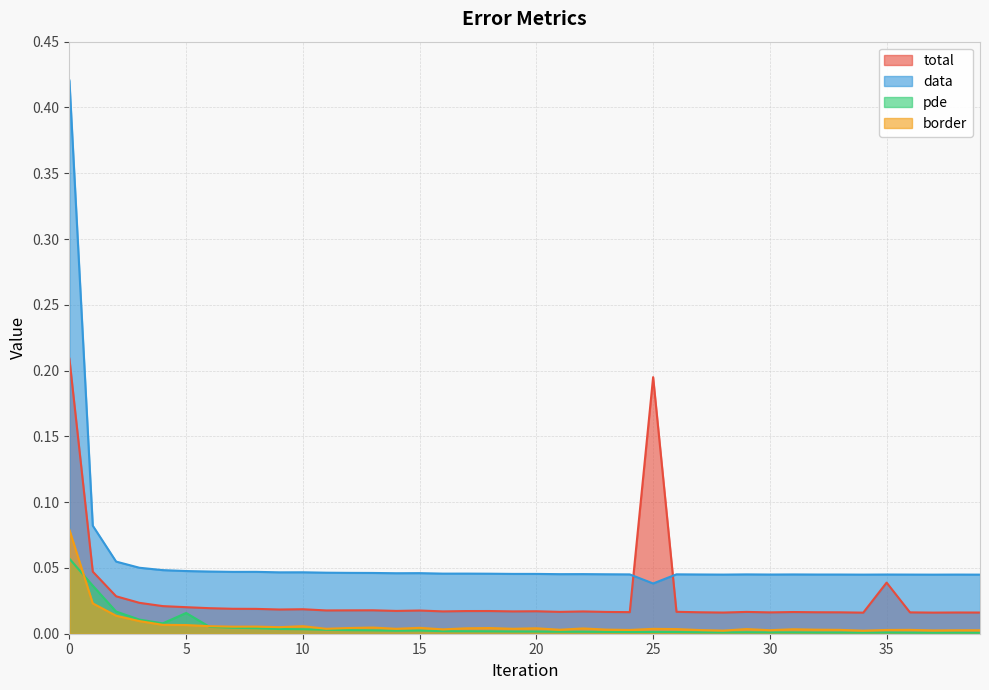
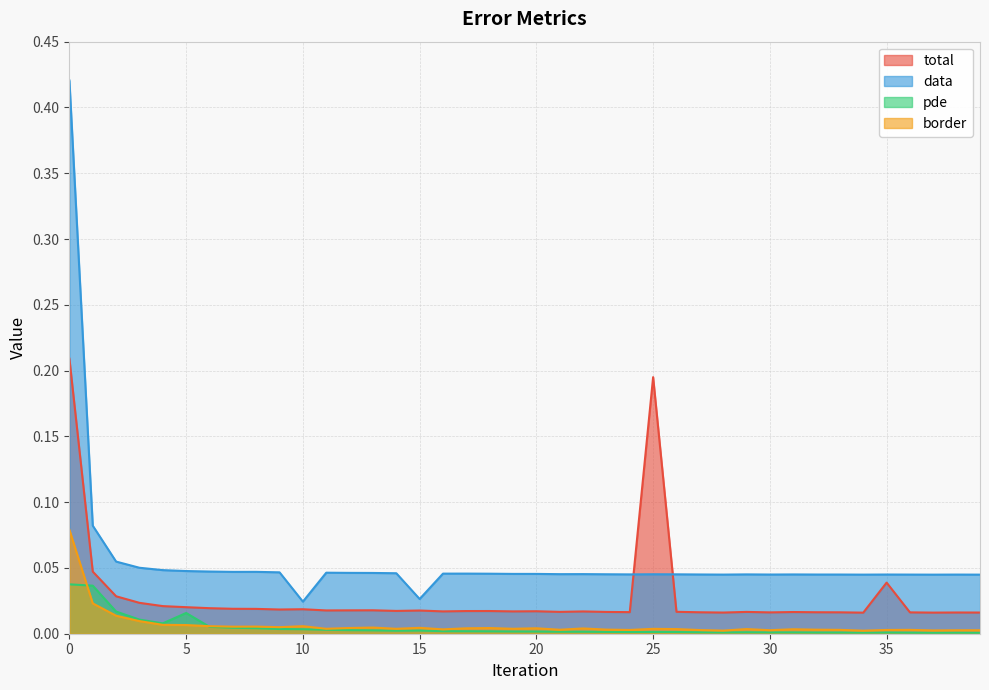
pde, 0: 0.057 -> 0.038
data, 10: 0.047 -> 0.024
data, 15: 0.046 -> 0.026
data, 25: 0.038 -> 0.045
